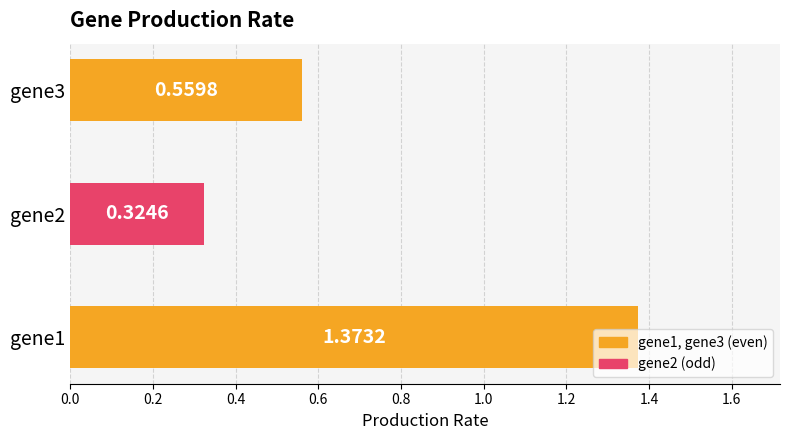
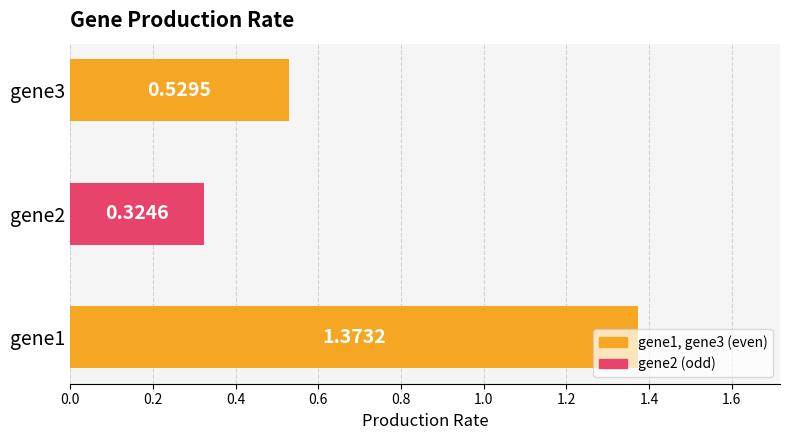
gene3: 0.5598 -> 0.5295
